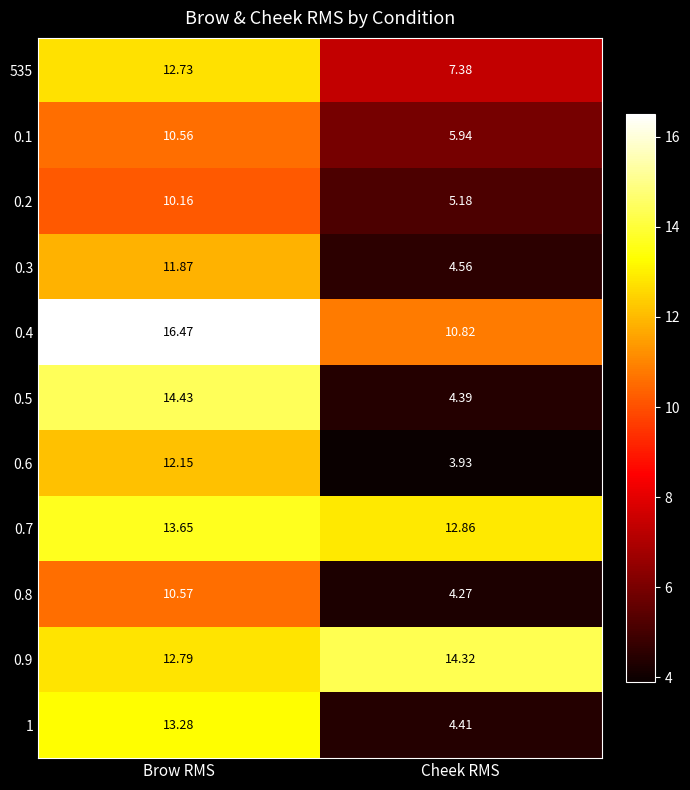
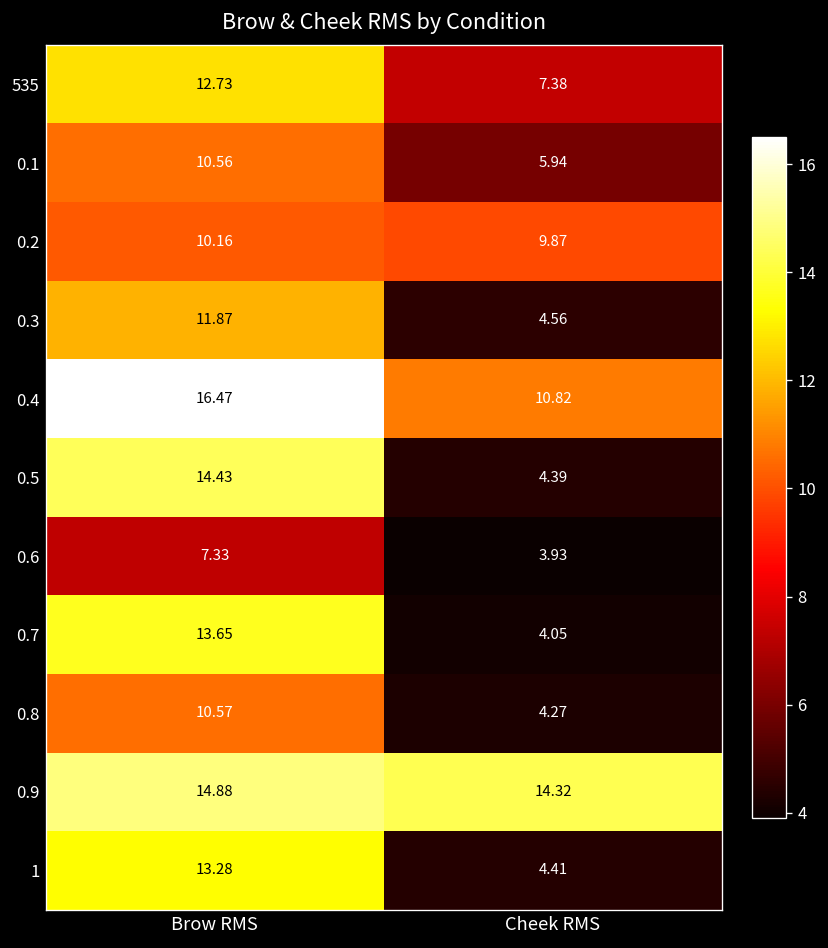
0.2, Cheek RMS: 5.18 -> 9.87
0.6, Brow RMS: 12.15 -> 7.33
0.7, Cheek RMS: 12.86 -> 4.05
0.9, Brow RMS: 12.79 -> 14.88
